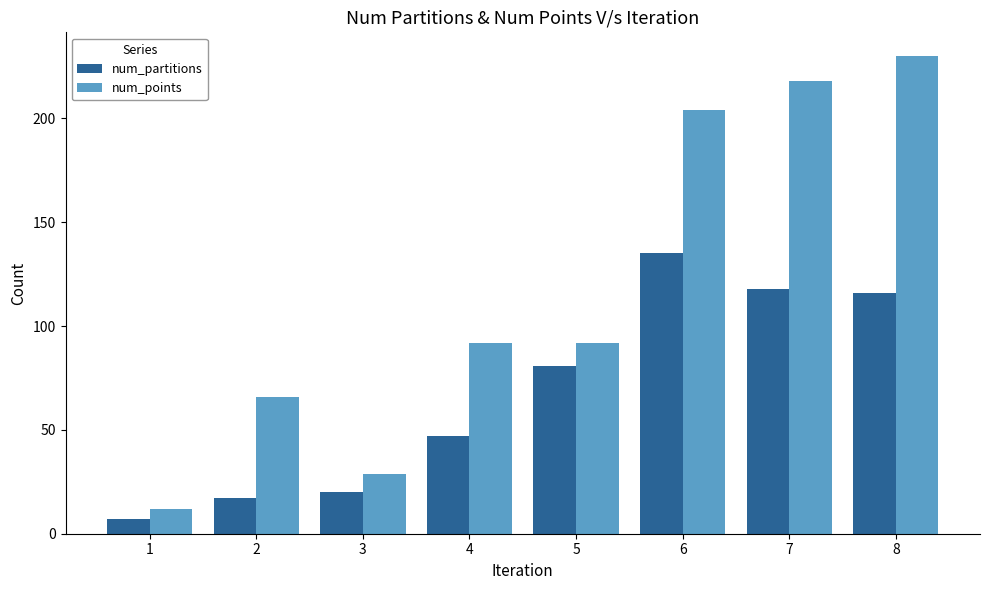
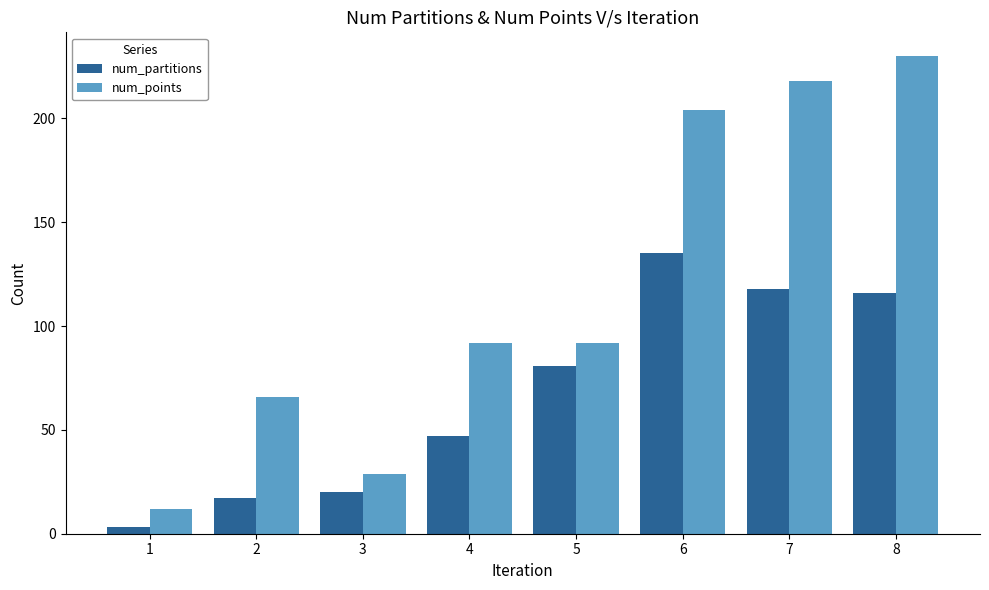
num_partitions, 1: 7 -> 3
